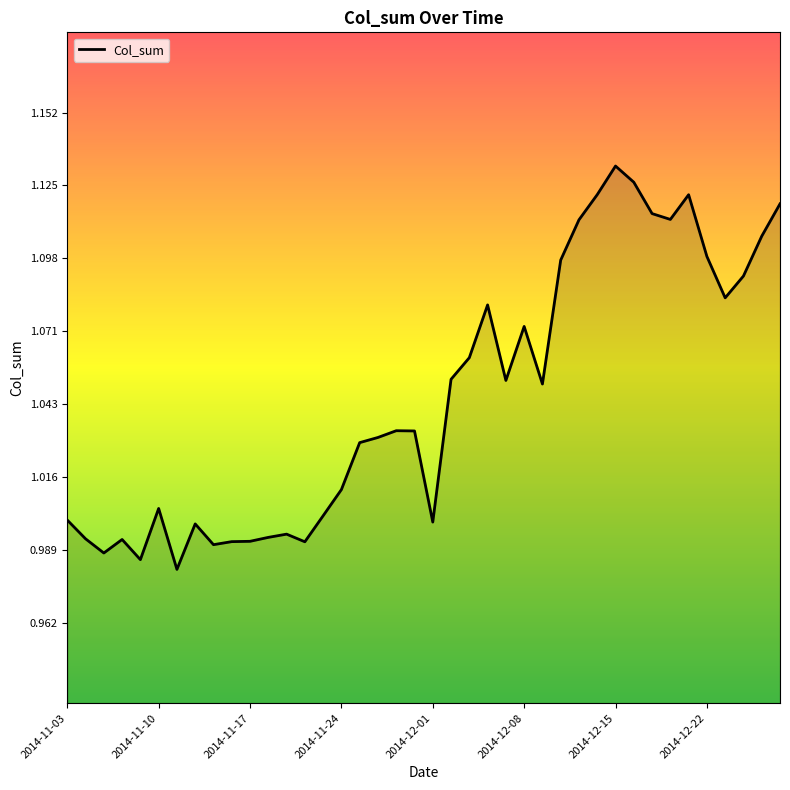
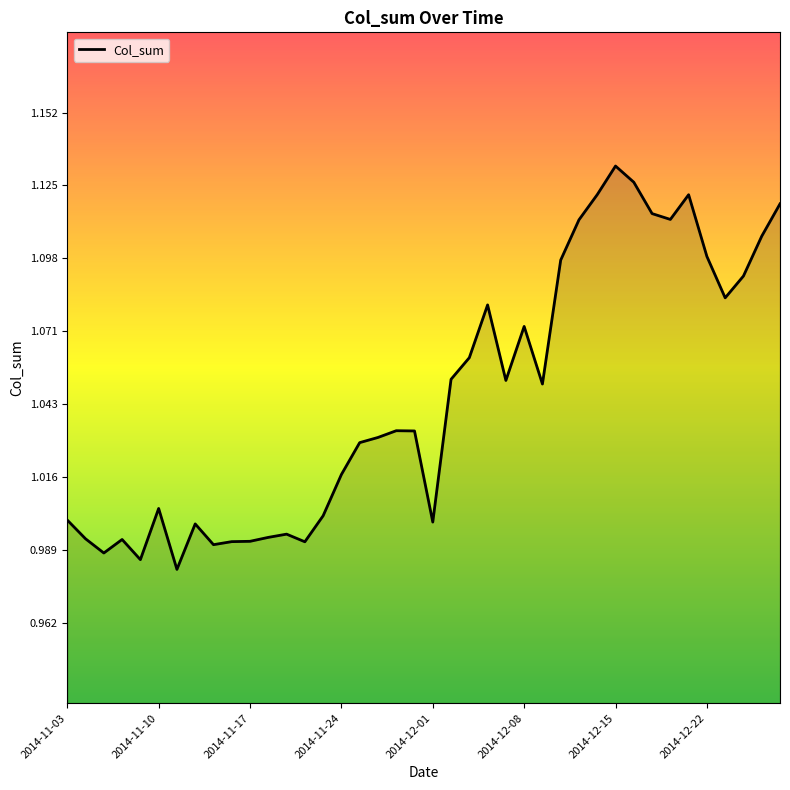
2014-11-24: 1.011 -> 1.017
